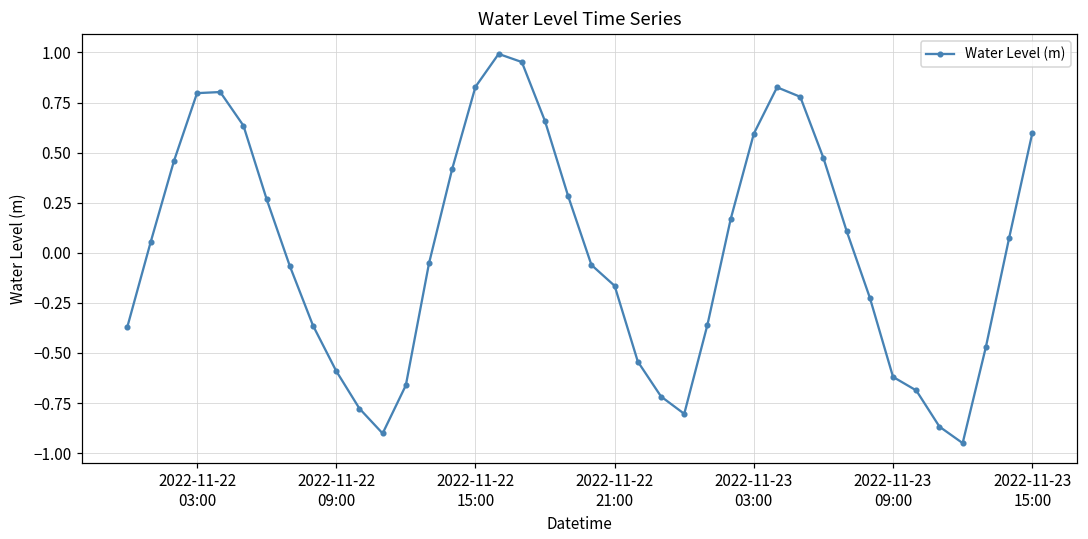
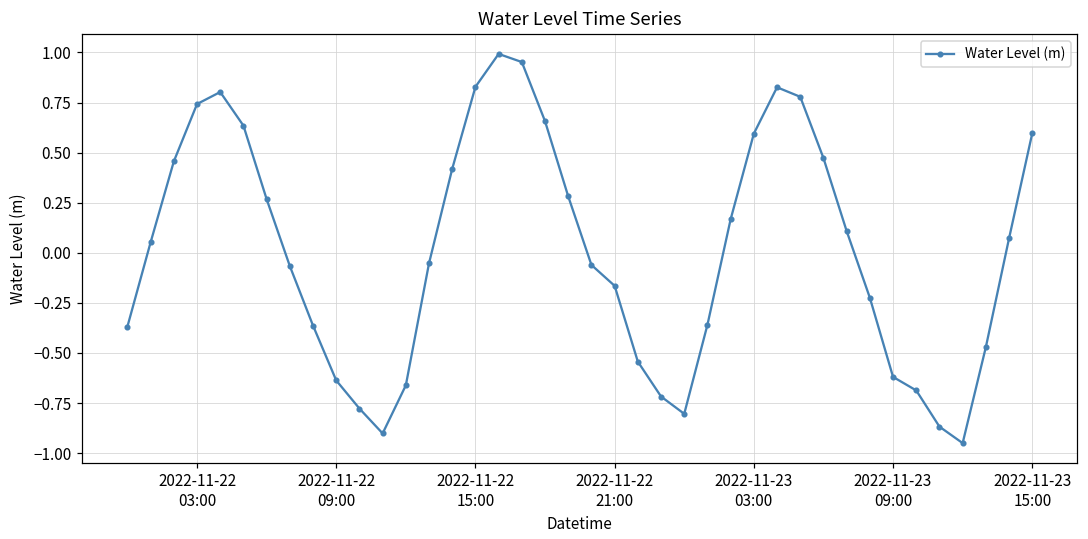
2022-11-22 03:00: 0.80 -> 0.74
2022-11-22 09:00: -0.59 -> -0.64
